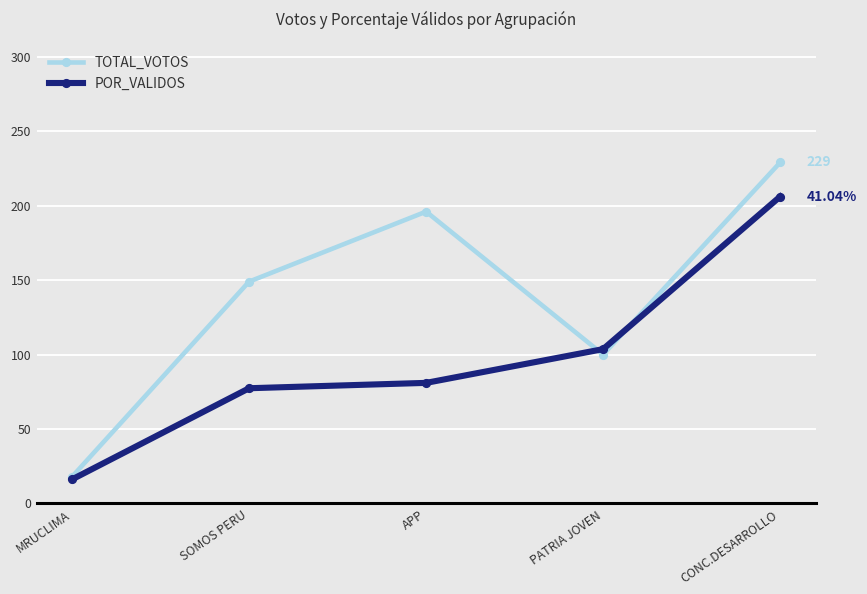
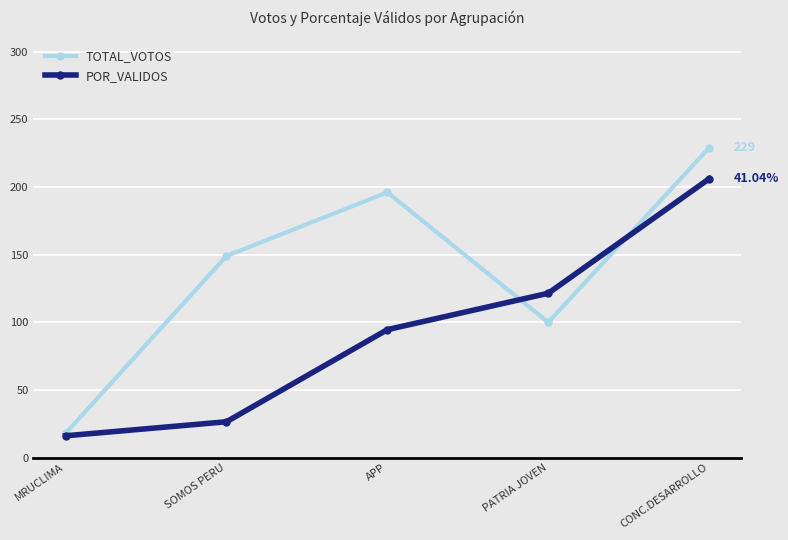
POR_VALIDOS, SOMOS PERU: 77 -> 27
POR_VALIDOS, APP: 81 -> 95
POR_VALIDOS, PATRIA JOVEN: 104 -> 122
